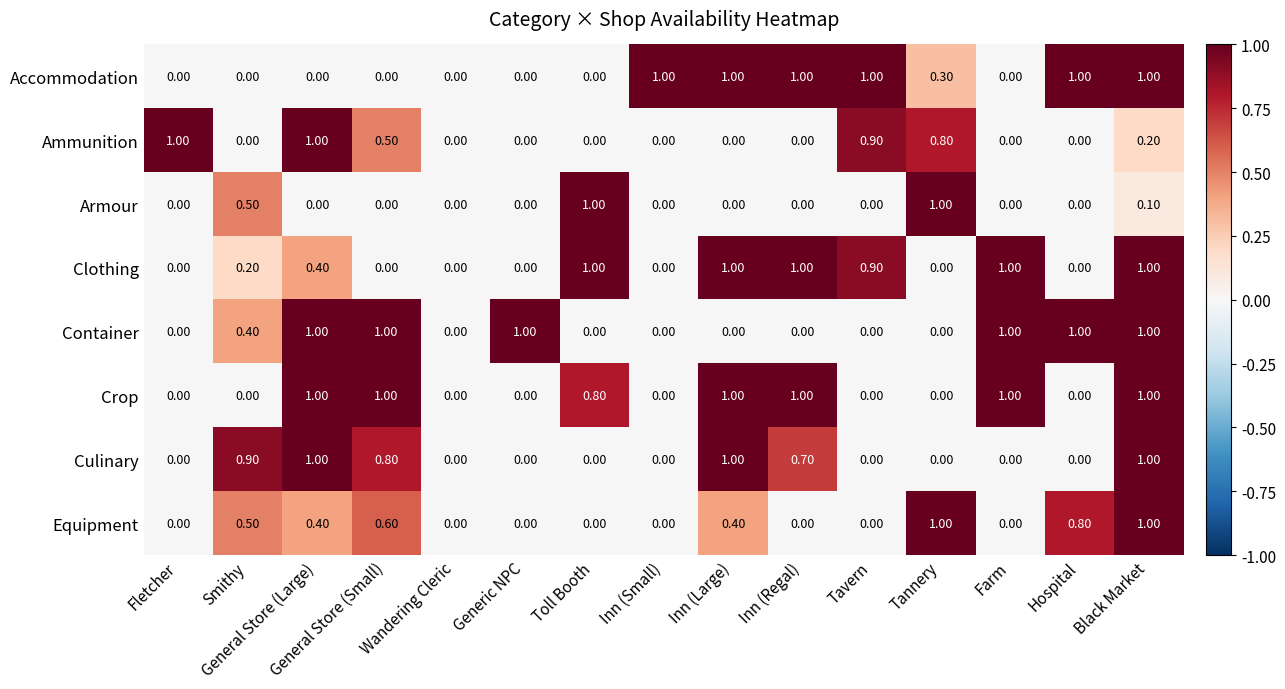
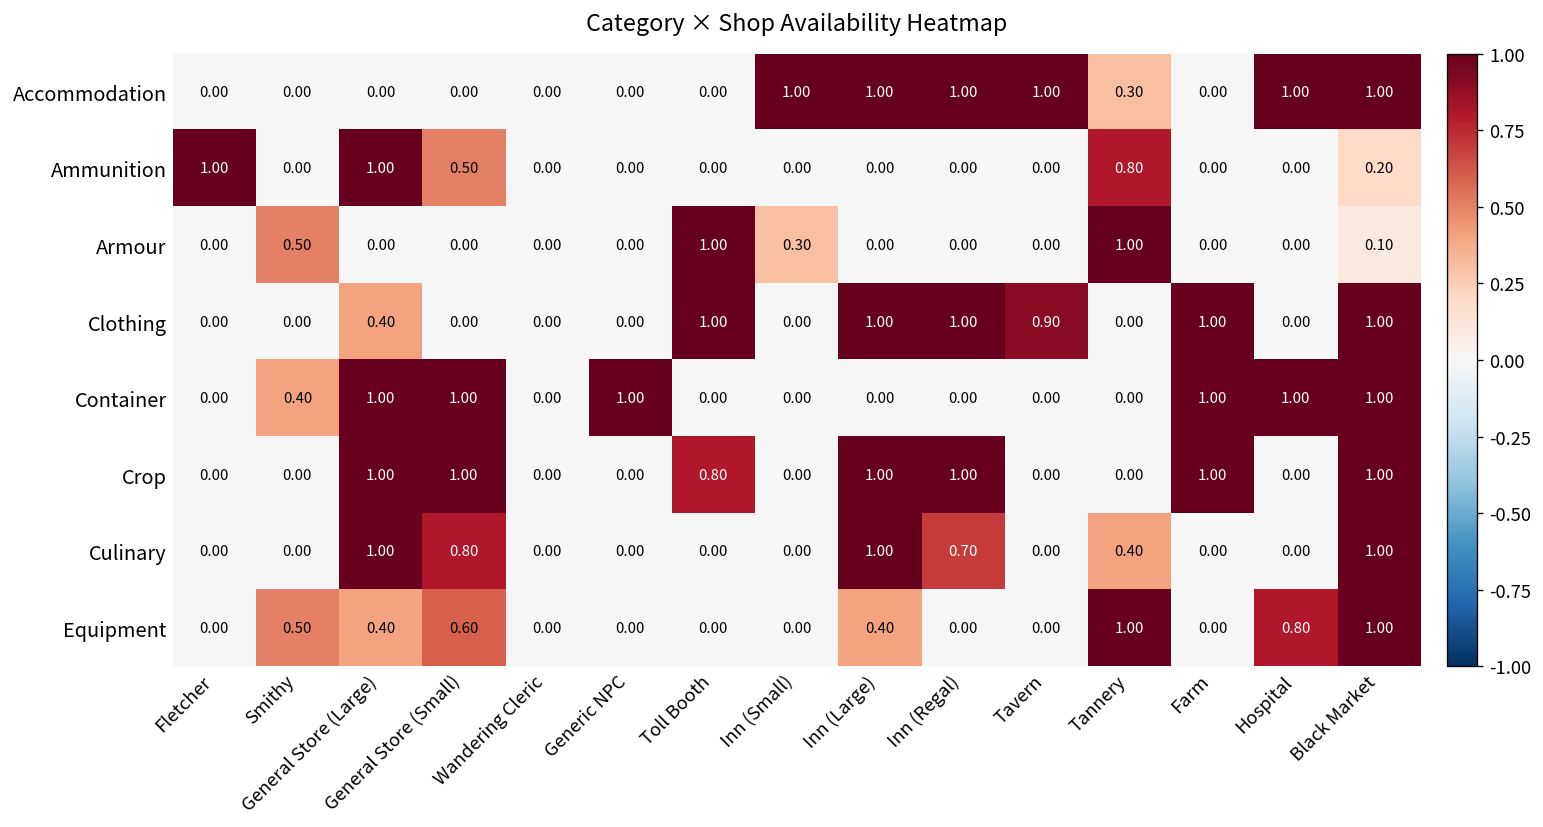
Ammunition, Tavern: 0.90 -> 0.00
Armour, Inn (Small): 0.00 -> 0.30
Clothing, Smithy: 0.20 -> 0.00
Culinary, Smithy: 0.90 -> 0.00
Culinary, Tannery: 0.00 -> 0.40
